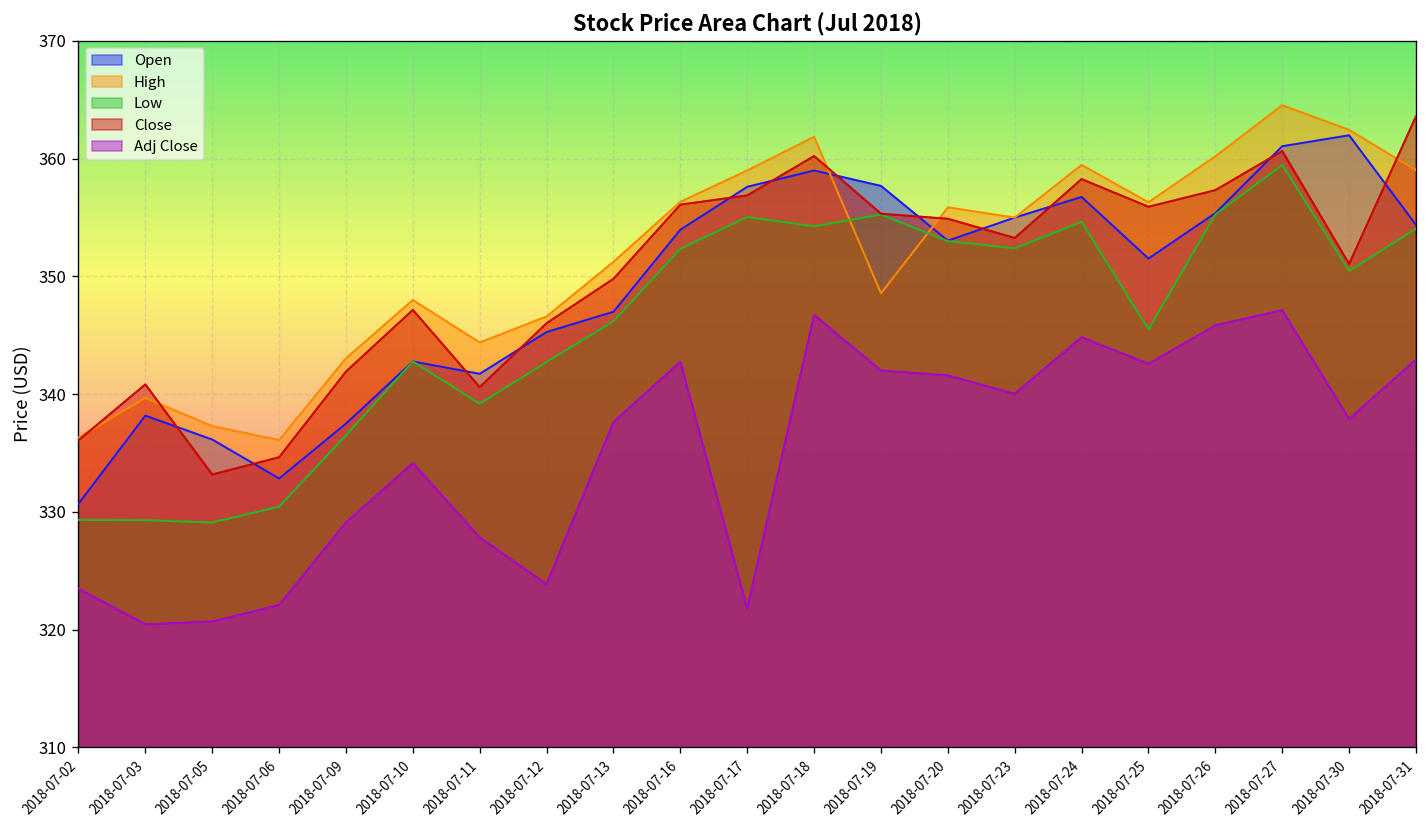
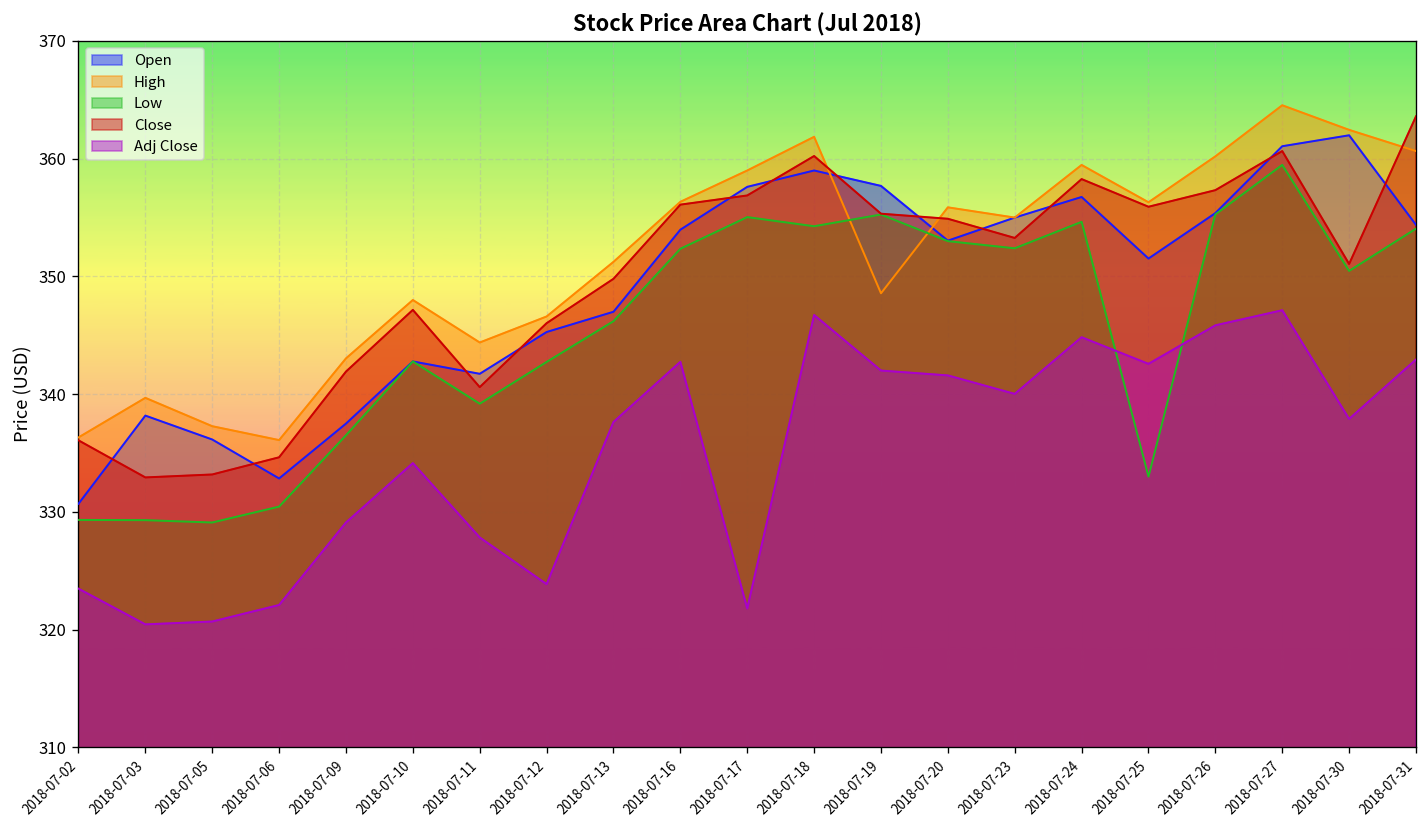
Close, 2018-07-03: 341 -> 333
Low, 2018-07-25: 346 -> 333
High, 2018-07-31: 359 -> 361
